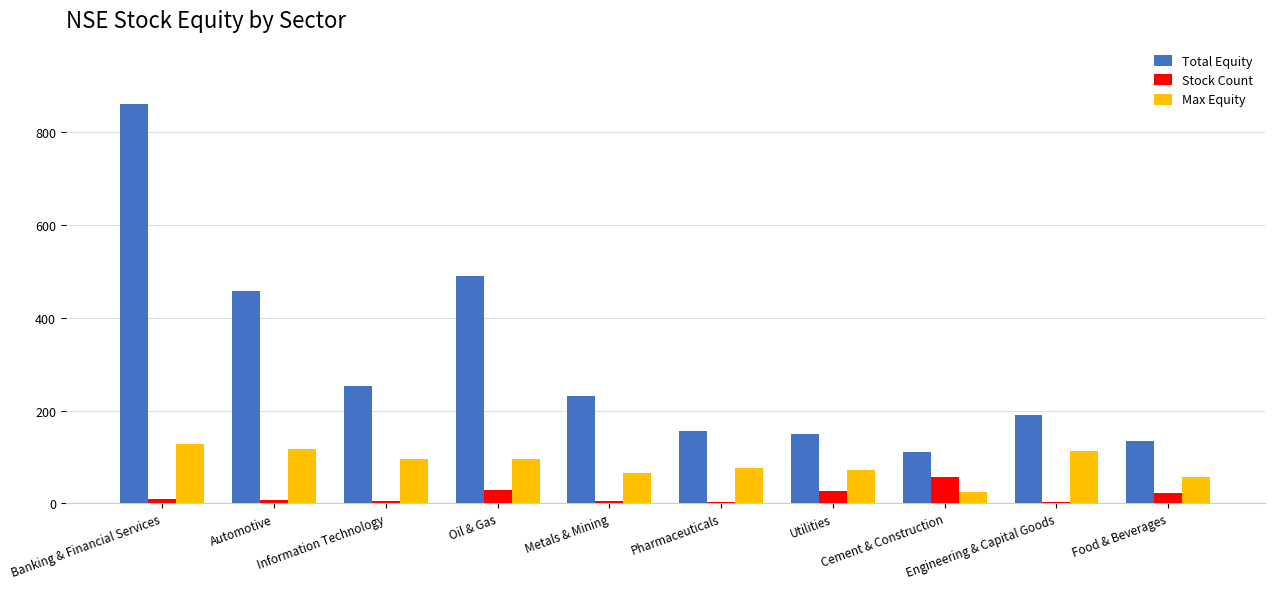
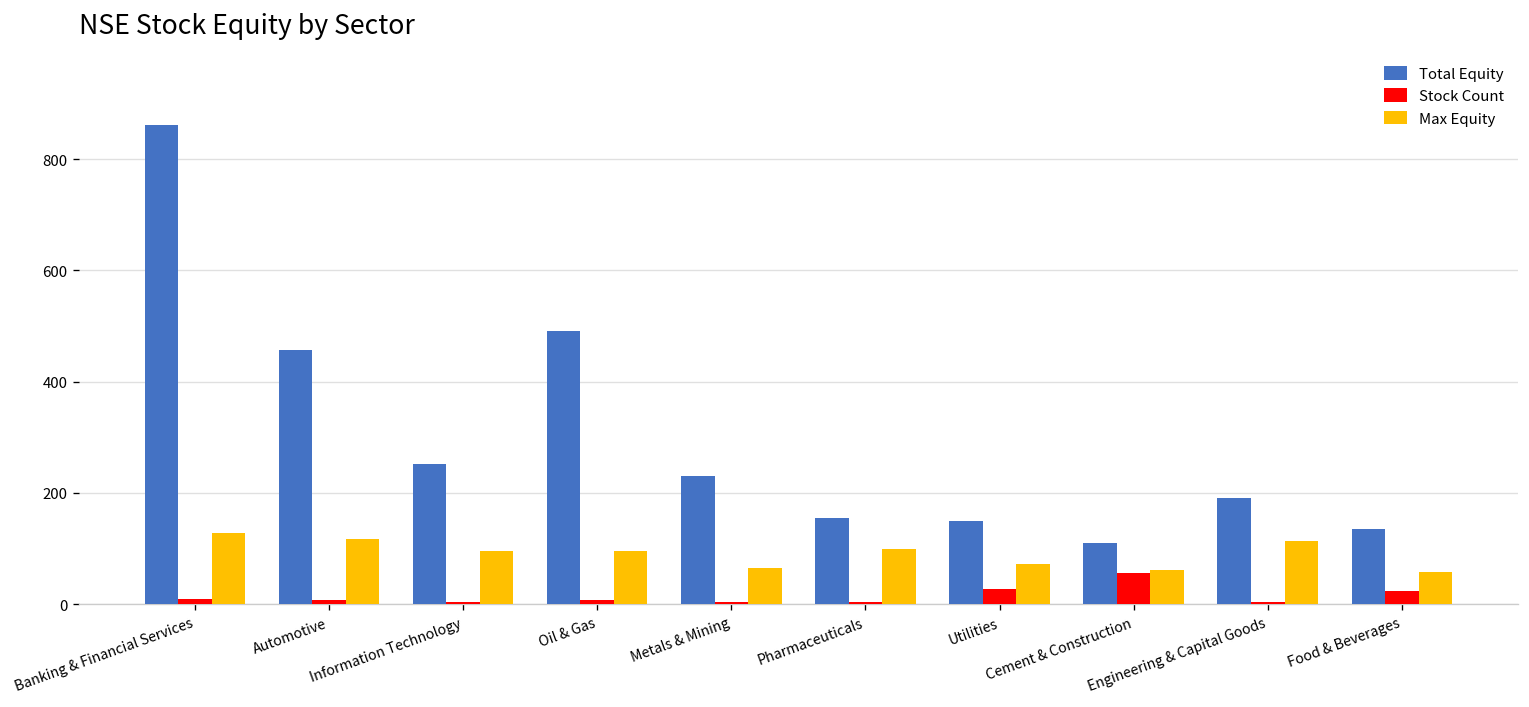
Stock Count, Oil & Gas: 30 -> 10
Max Equity, Pharmaceuticals: 80 -> 100
Max Equity, Cement & Construction: 30 -> 60
